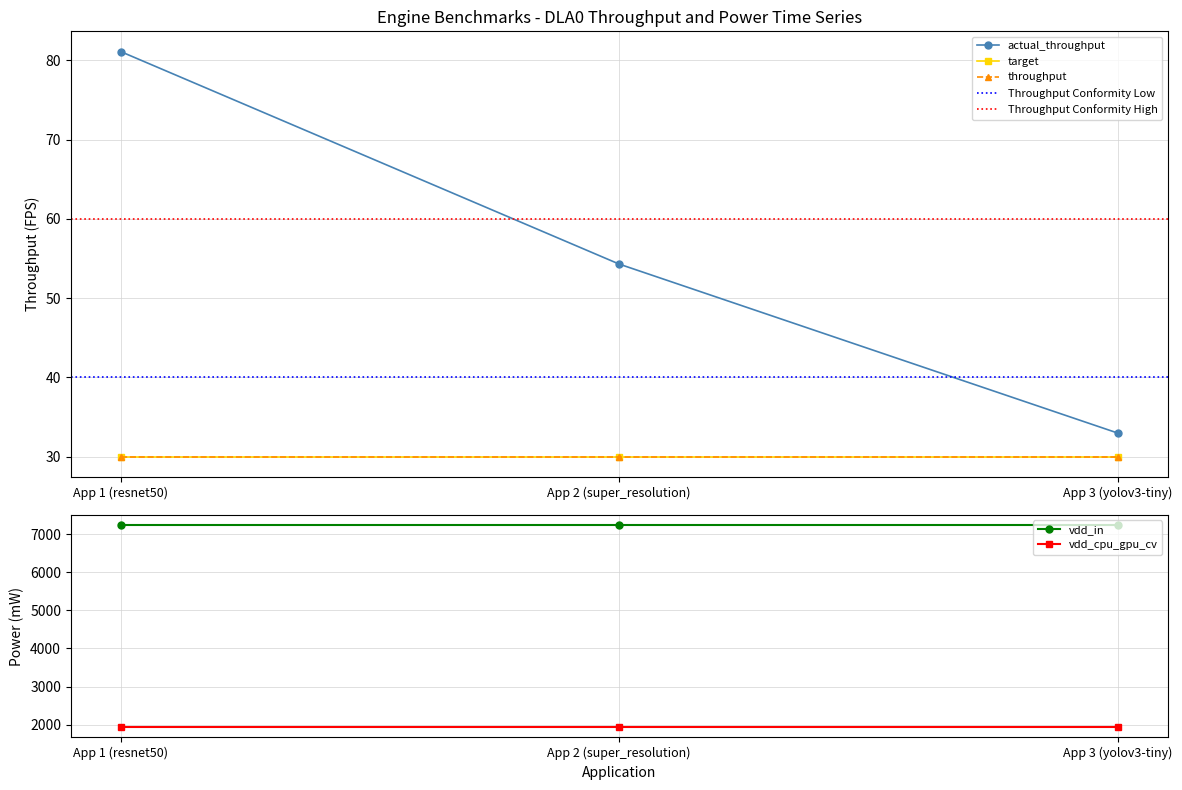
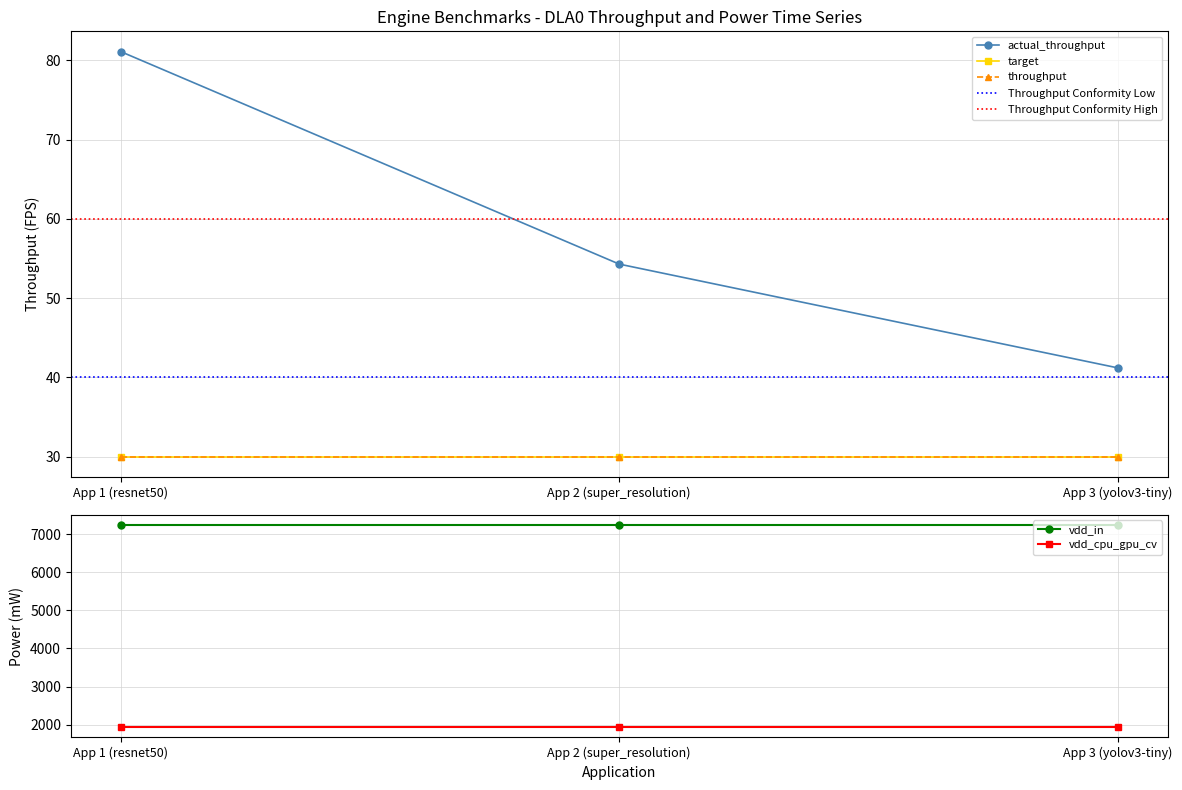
Engine Benchmarks - DLA0 Throughput and Power Time Series, actual_throughput, App 3 (yolov3-tiny): 33 -> 41
